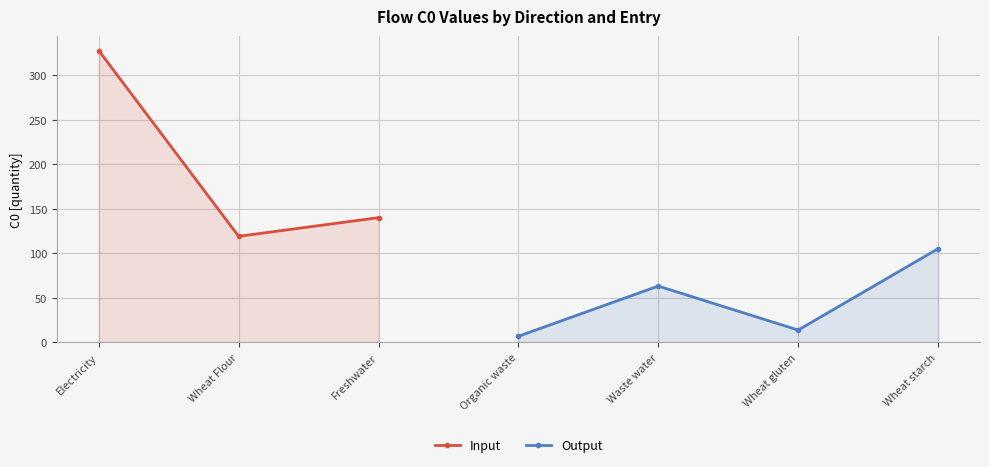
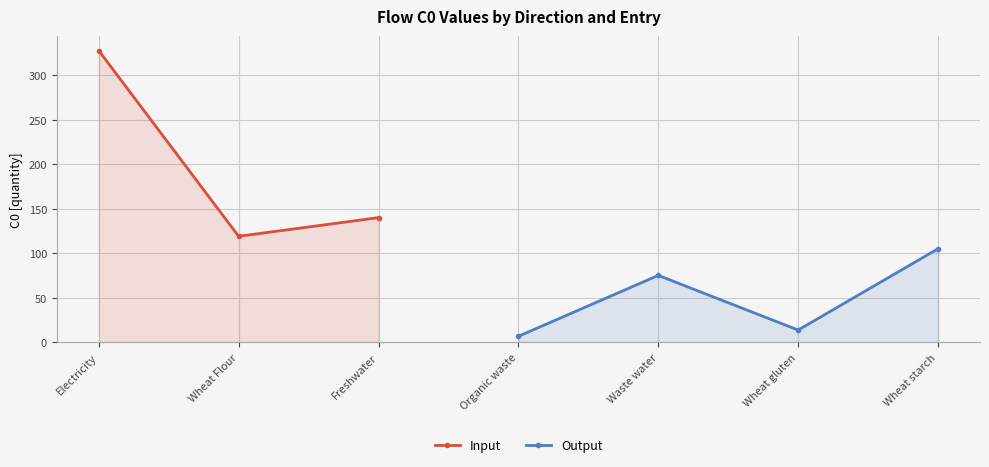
Output, Waste water: 60 -> 80
